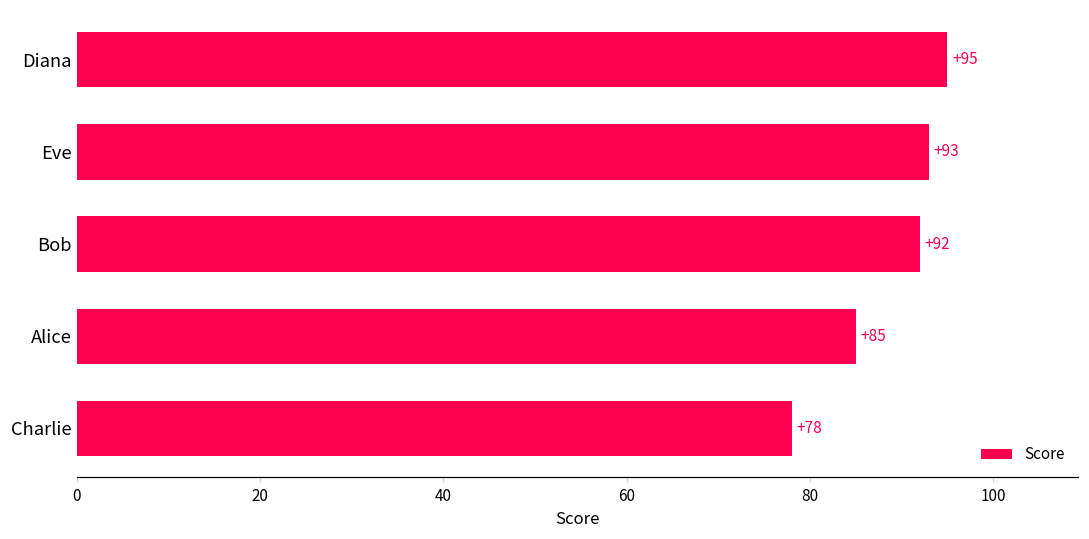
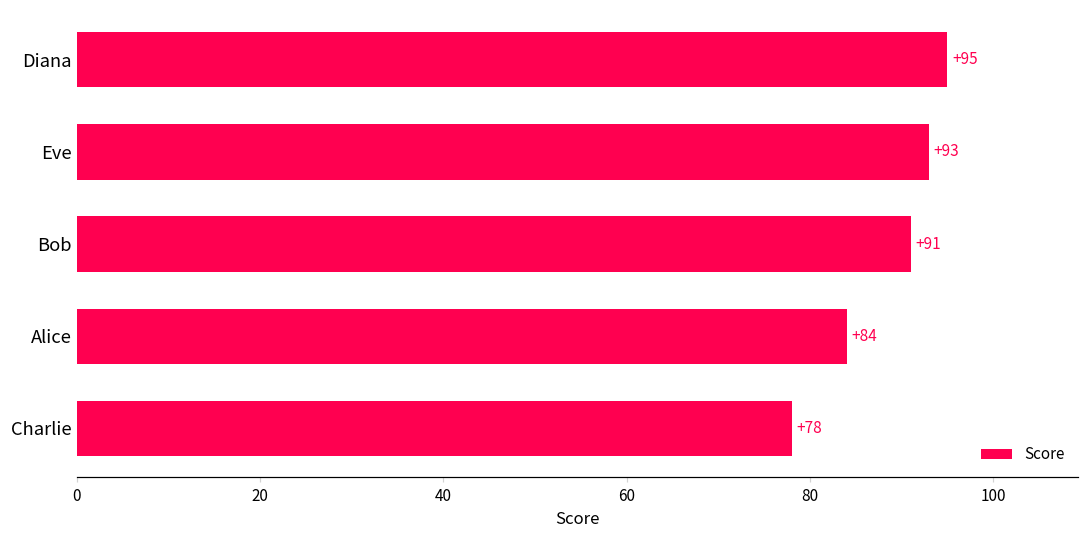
Bob: +92 -> +91
Alice: +85 -> +84
